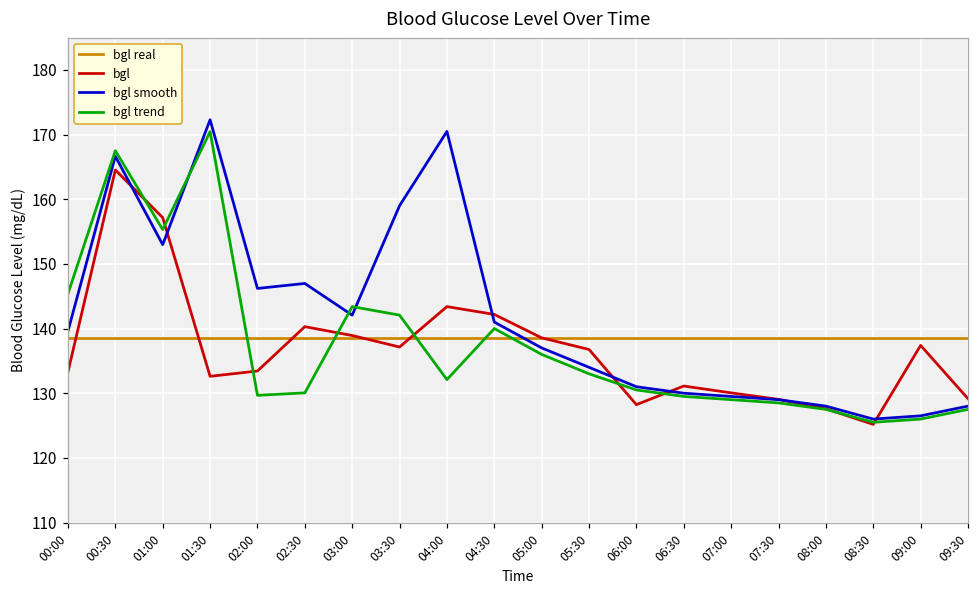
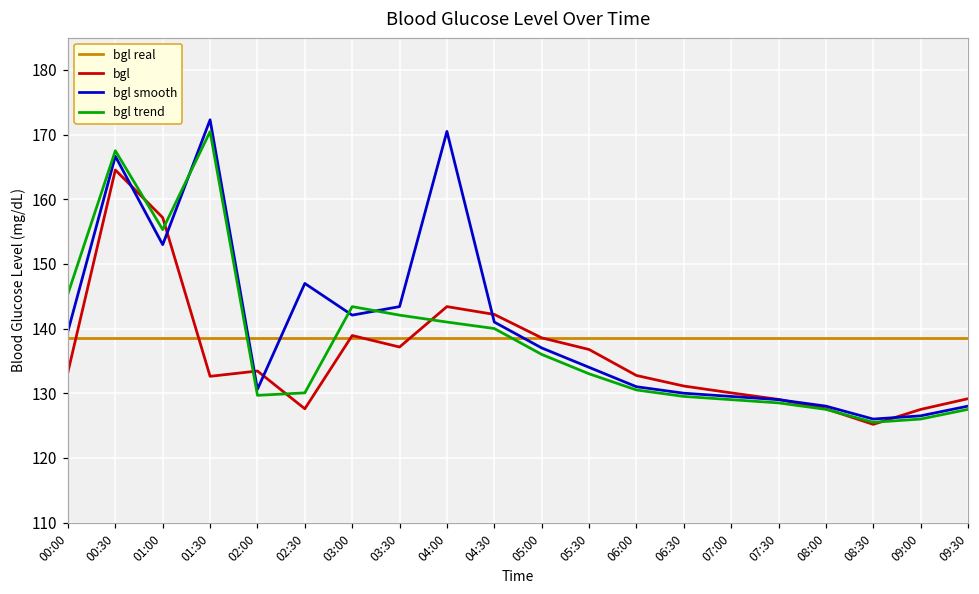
bgl smooth, 02:00: 146 -> 131
bgl, 02:30: 140 -> 128
bgl smooth, 03:30: 159 -> 143
bgl trend, 04:00: 132 -> 141
bgl, 06:00: 128 -> 133
bgl, 09:00: 137 -> 127
